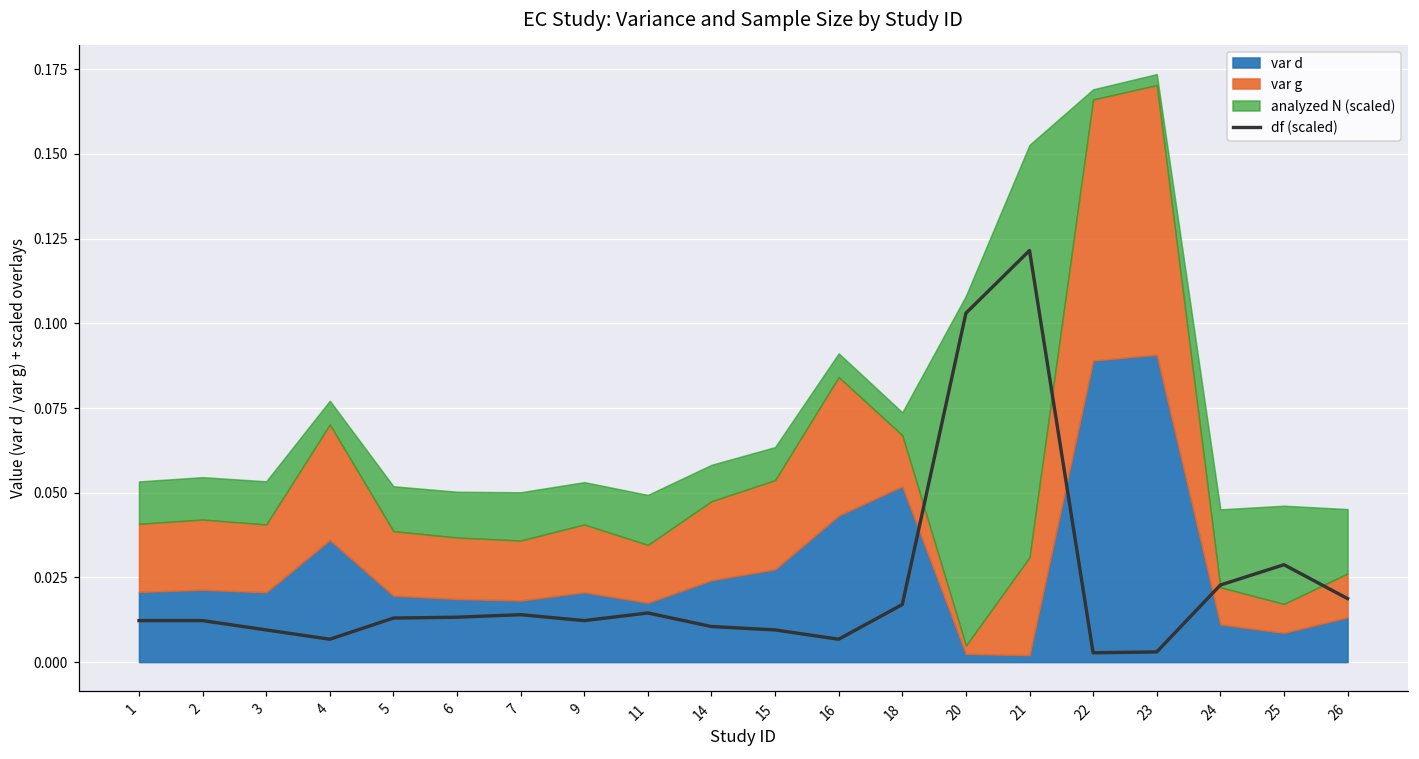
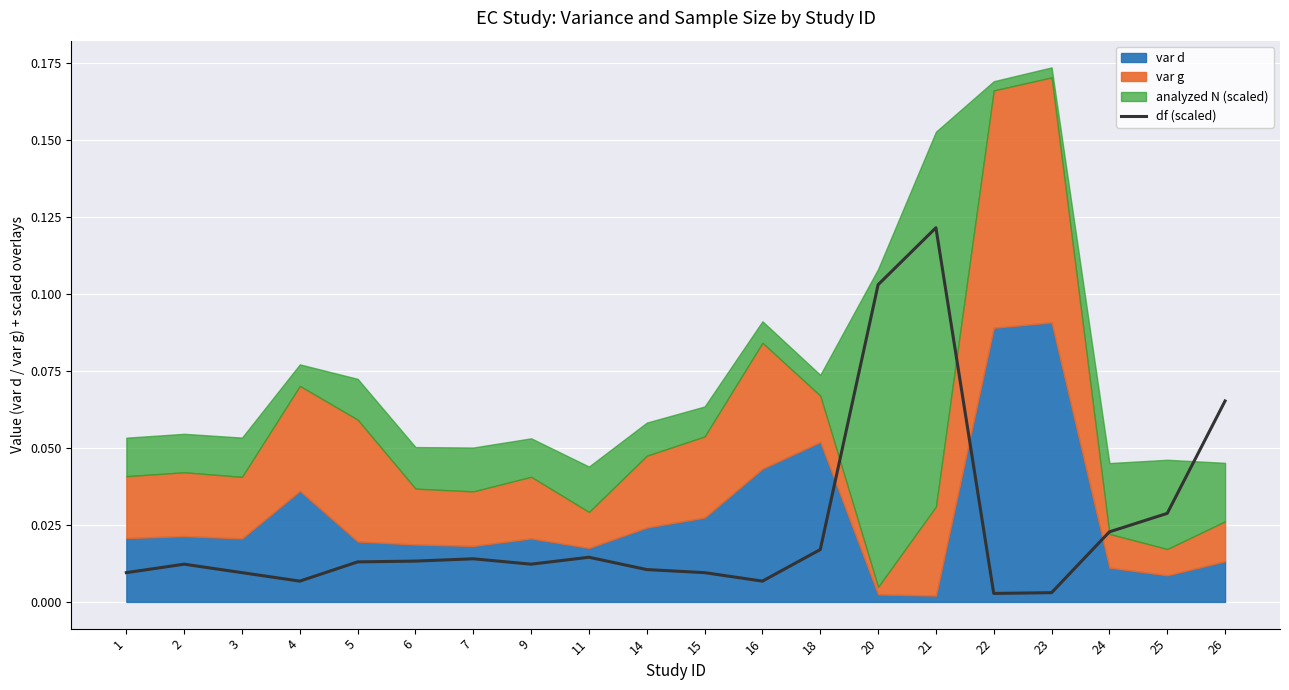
df (scaled), 1: 0.012 -> 0.010
var g, 5: 0.019 -> 0.040
var g, 11: 0.017 -> 0.012
df (scaled), 26: 0.019 -> 0.065
